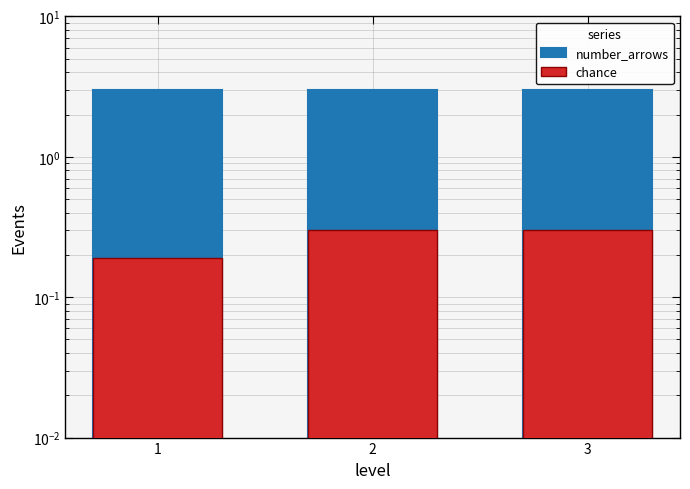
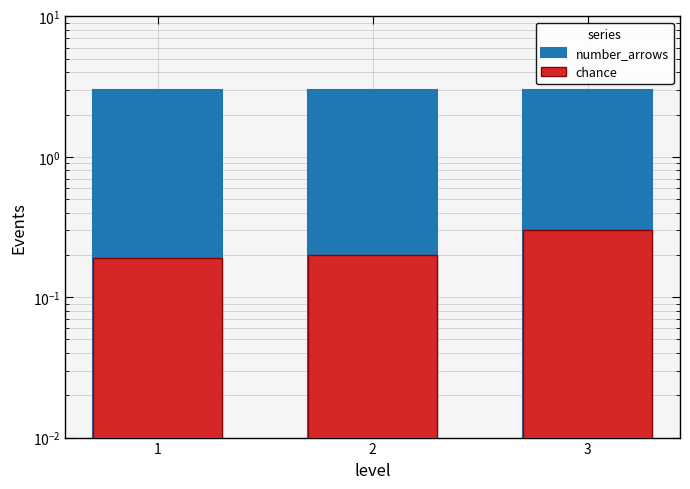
chance, 2: 0.3 -> 0.2
